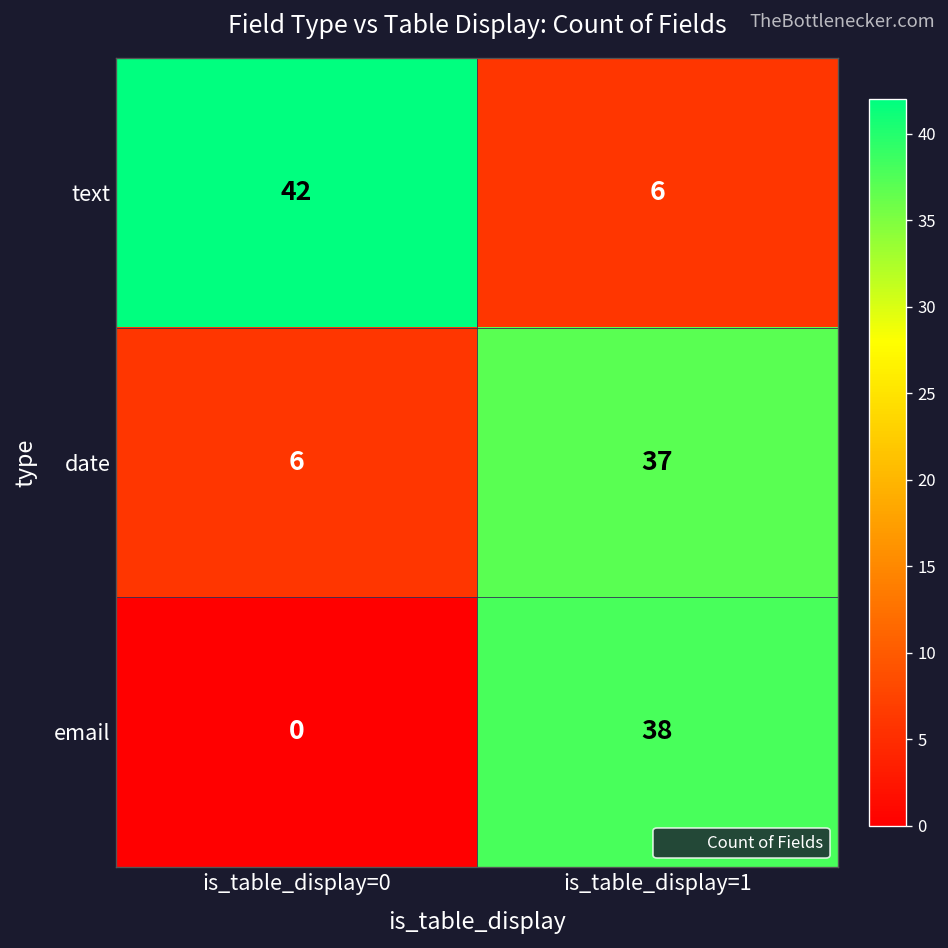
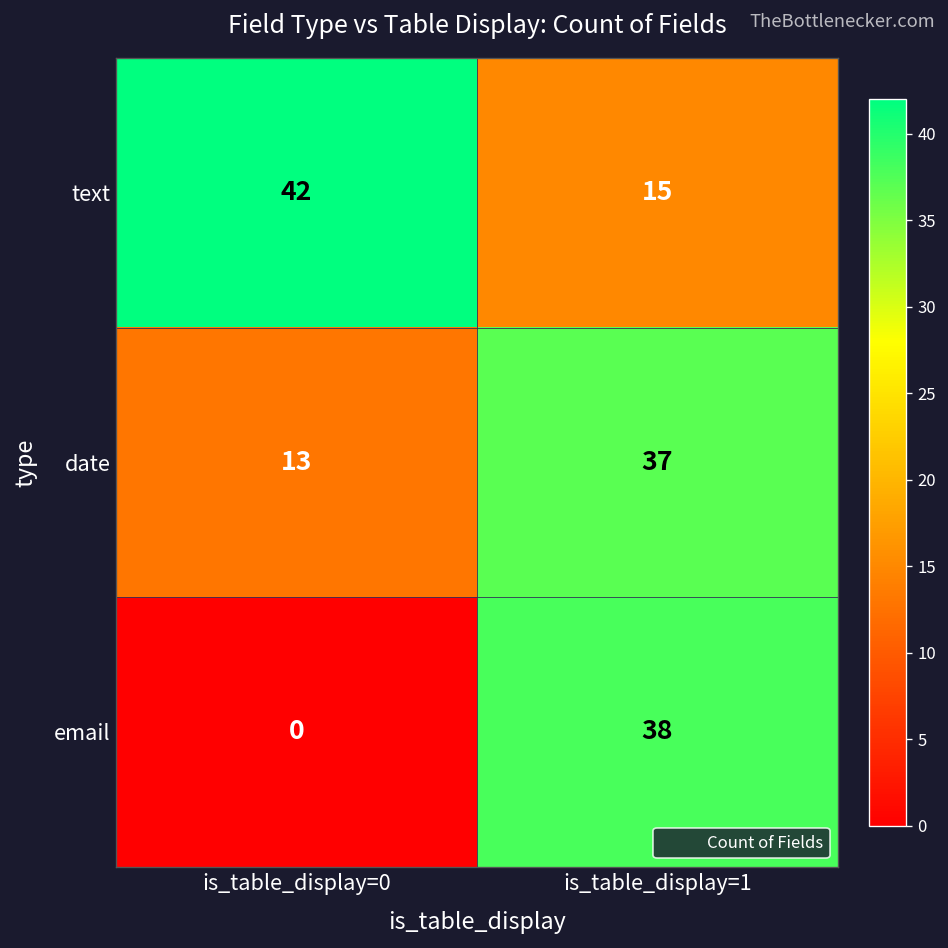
text, is_table_display=1: 6 -> 15
date, is_table_display=0: 6 -> 13
